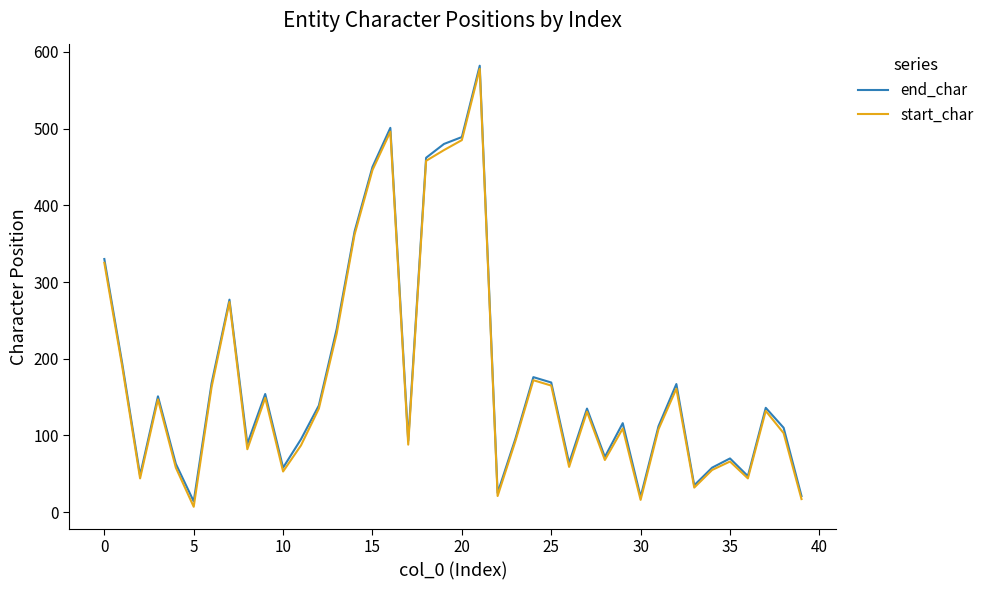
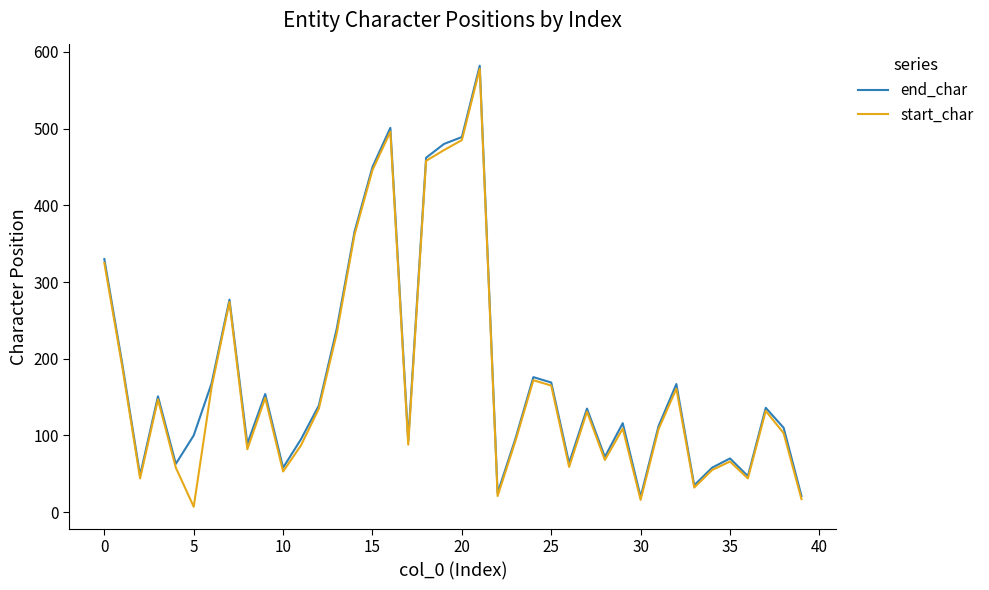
end_char, 5: 10 -> 100
